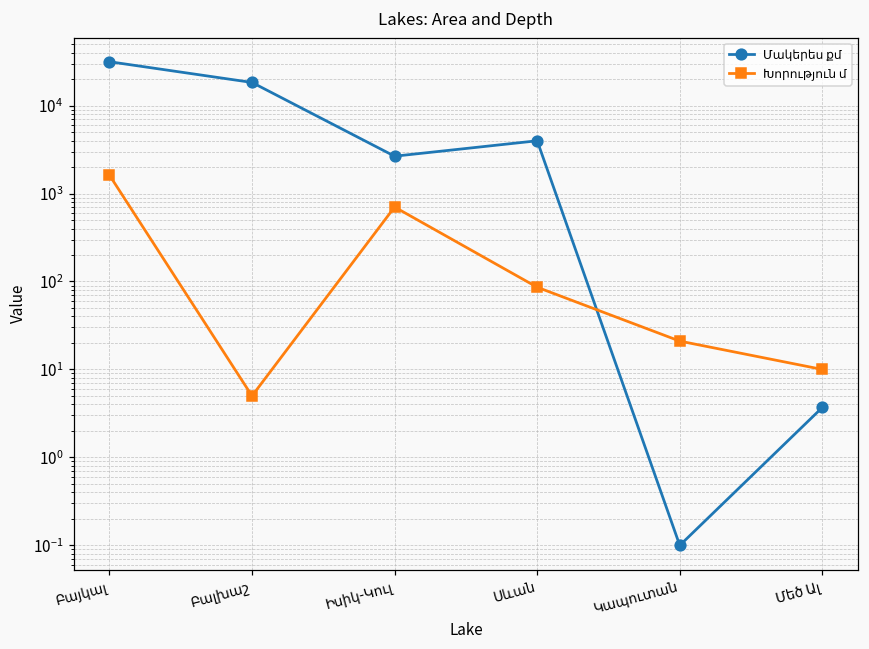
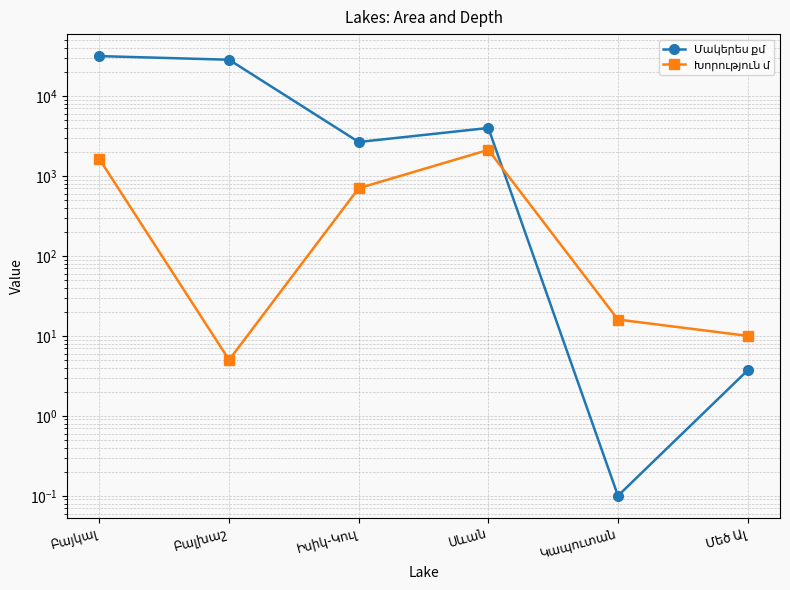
Մակերես քմ, Բալխաշ: 18000 -> 28000
Խորություն մ, Սևան: 90 -> 2100
Խորություն մ, Կապուտան: 21 -> 16
